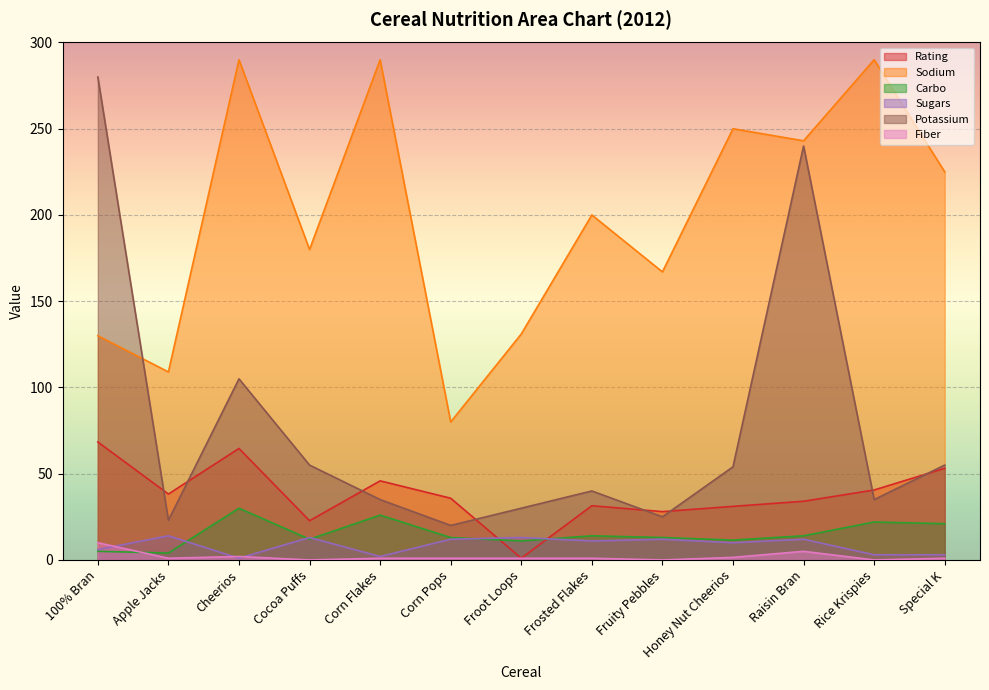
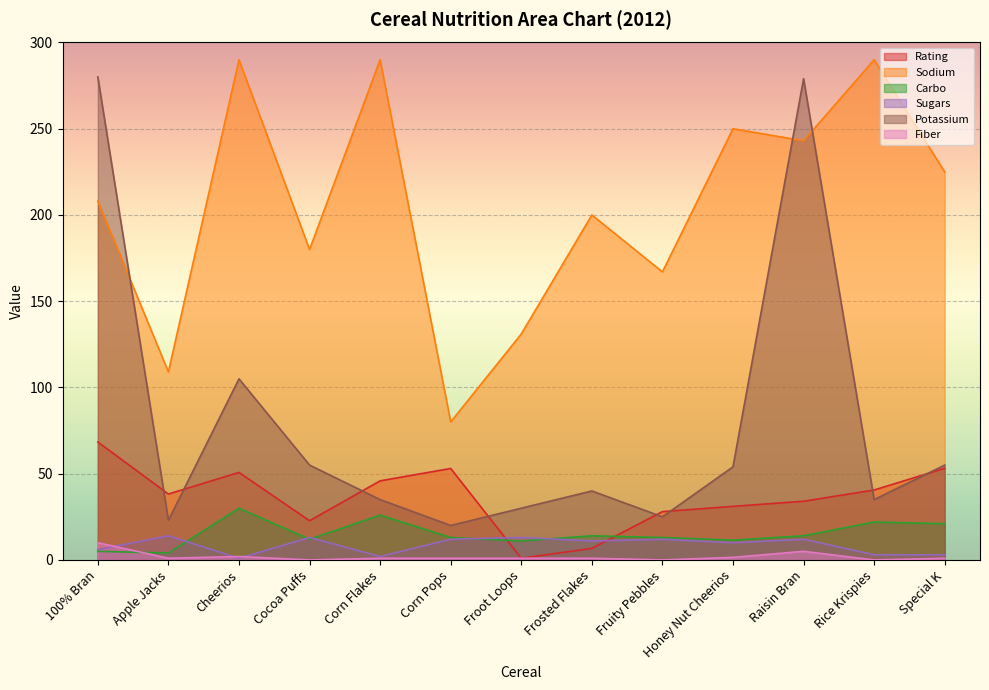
Sodium, 100% Bran: 130 -> 208
Rating, Cheerios: 65 -> 51
Rating, Corn Pops: 36 -> 53
Rating, Frosted Flakes: 31 -> 7
Potassium, Raisin Bran: 240 -> 279
